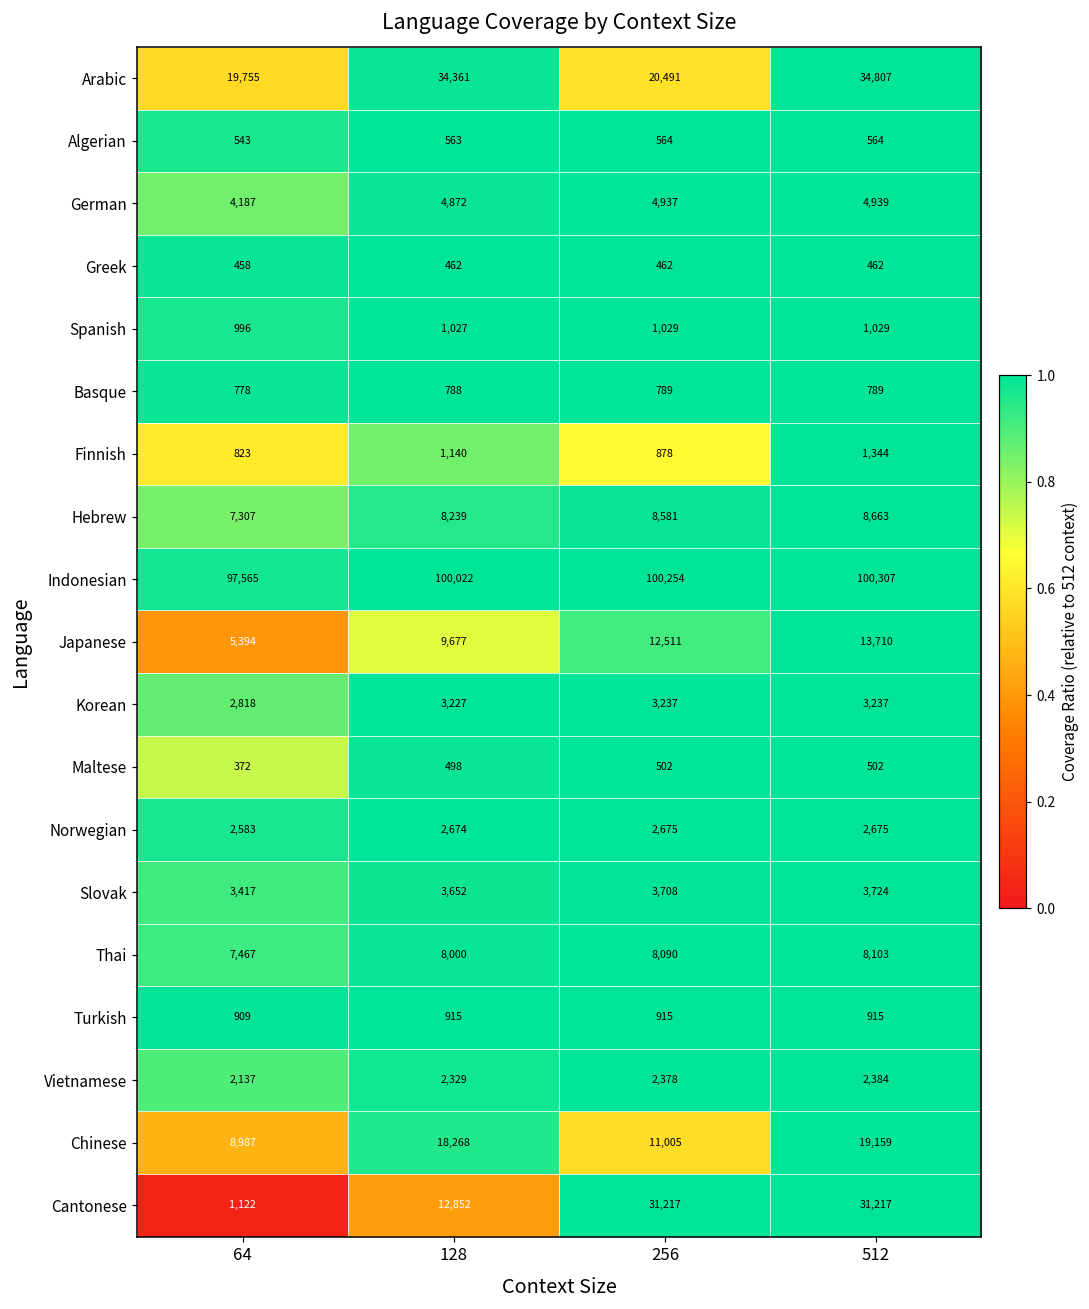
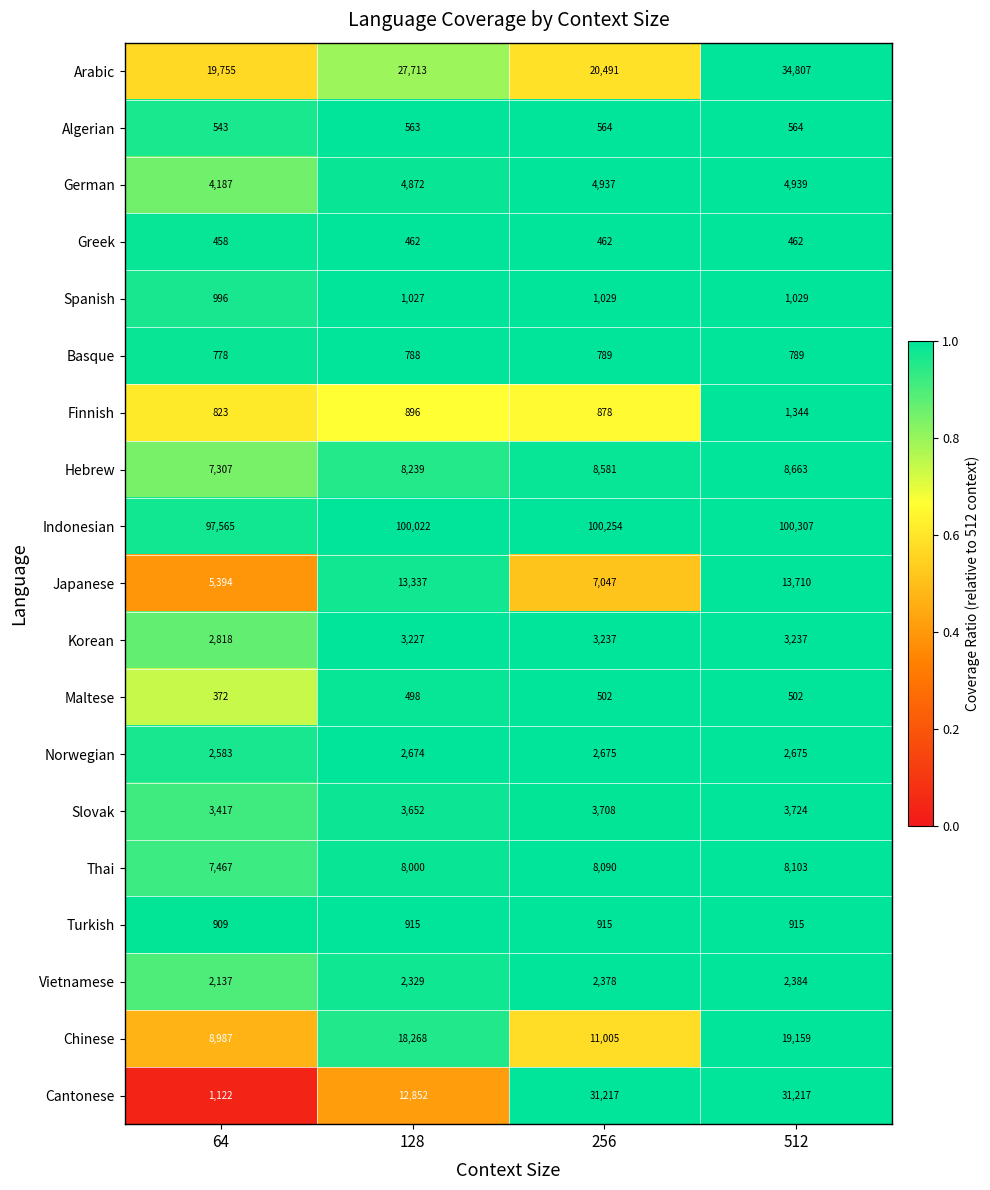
Arabic, 128: 34,361 -> 27,713
Finnish, 128: 1,140 -> 896
Japanese, 128: 9,677 -> 13,337
Japanese, 256: 12,511 -> 7,047
